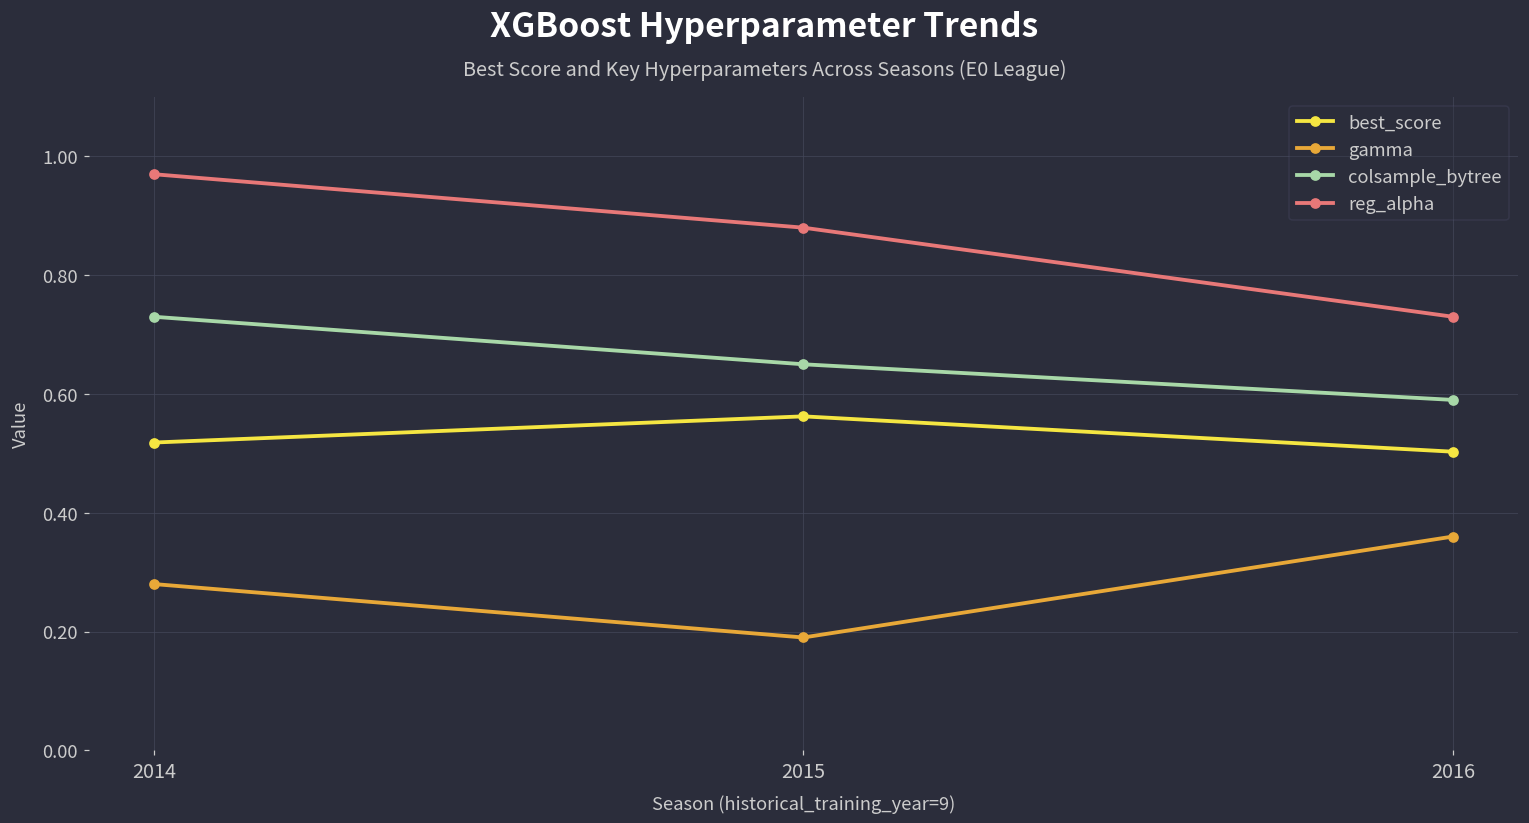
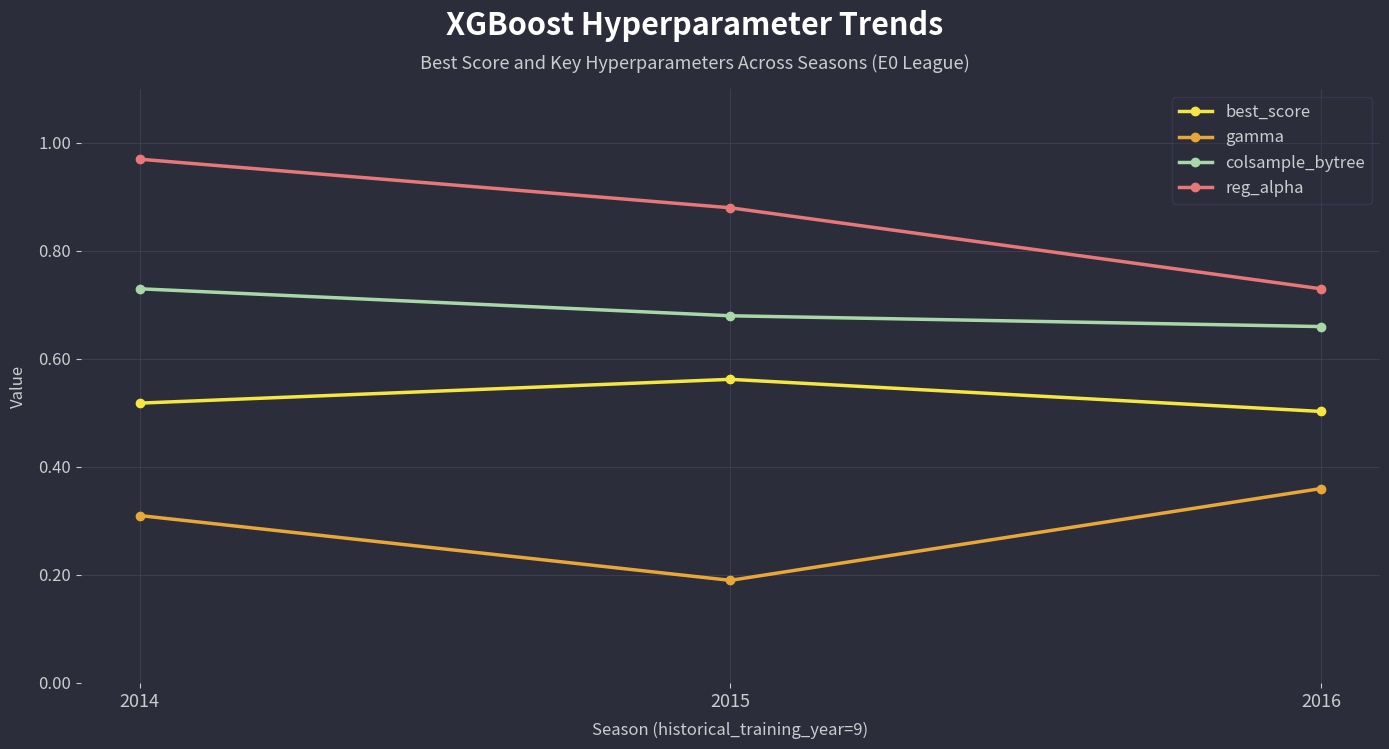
gamma, 2014: 0.28 -> 0.31
colsample_bytree, 2015: 0.65 -> 0.68
colsample_bytree, 2016: 0.59 -> 0.66
